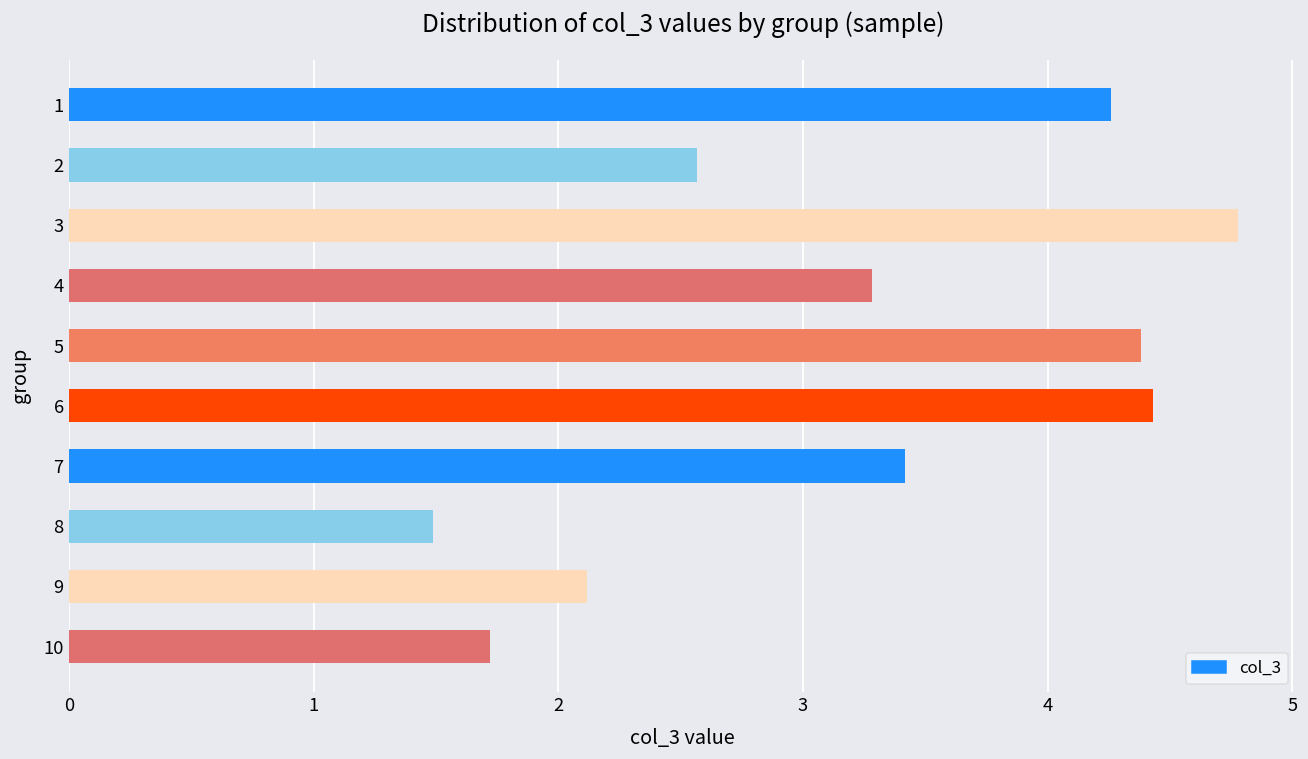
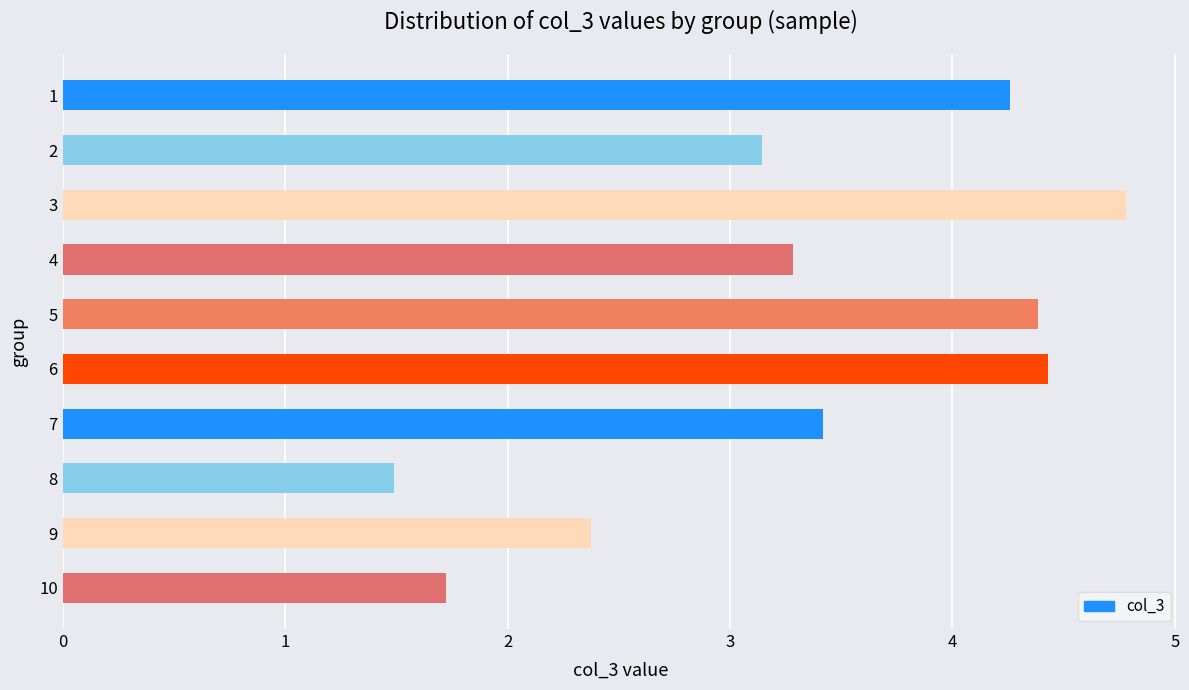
2: 2.57 -> 3.14
9: 2.12 -> 2.38
